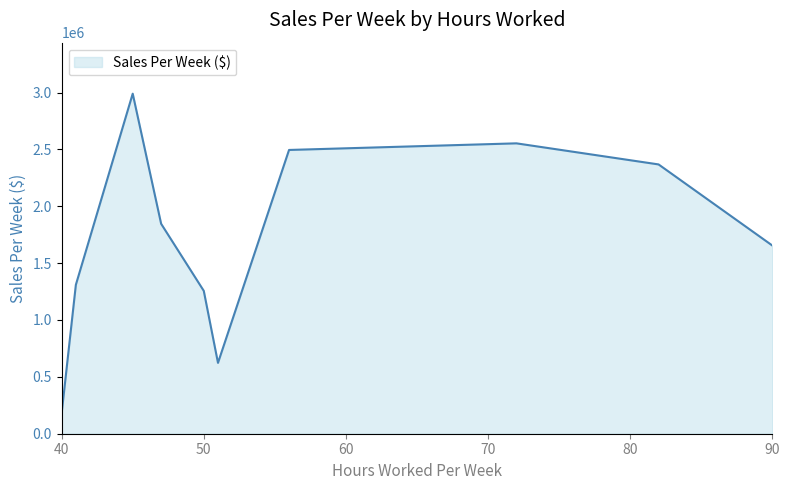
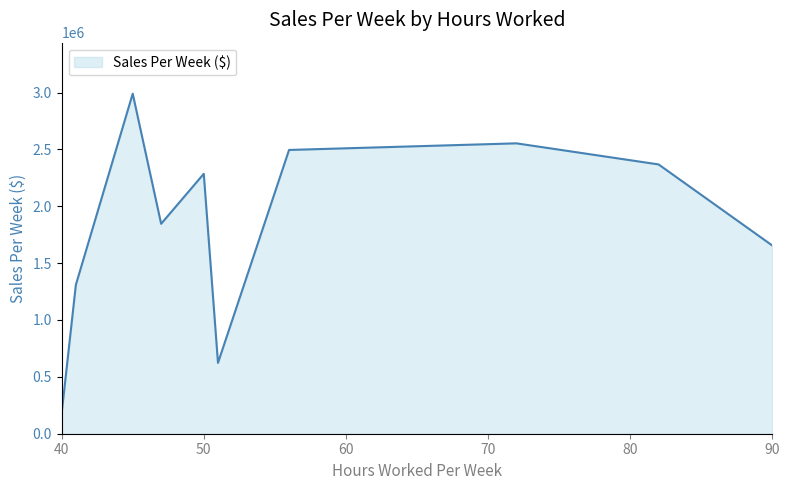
50: 1260000 -> 2290000
